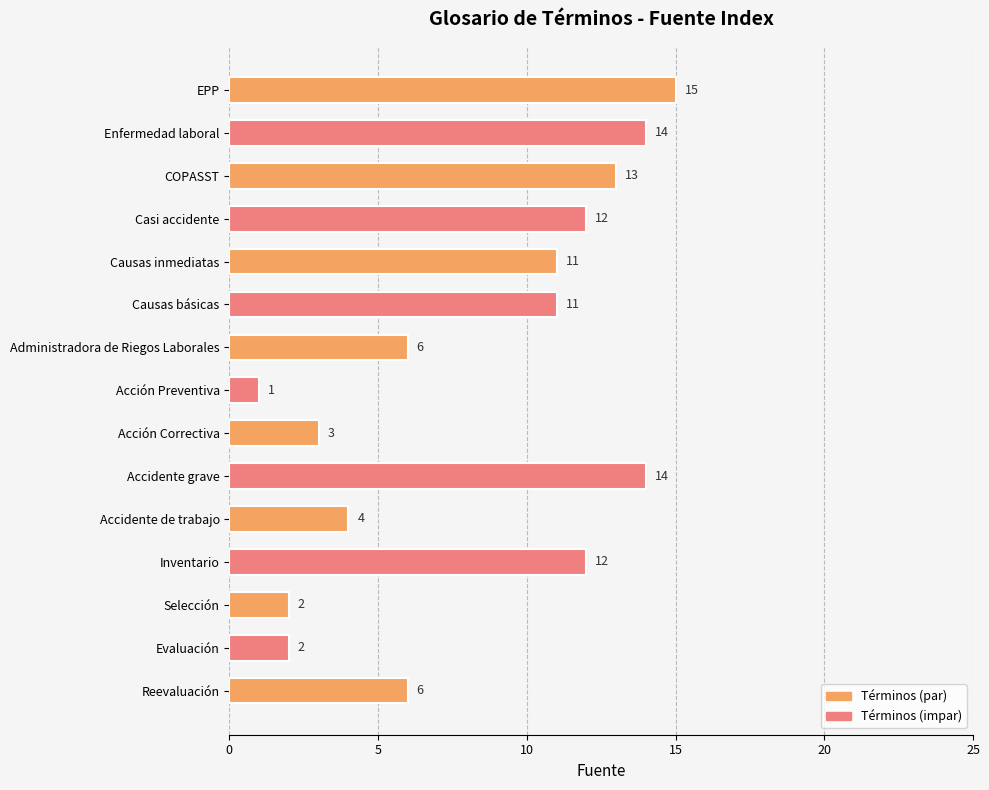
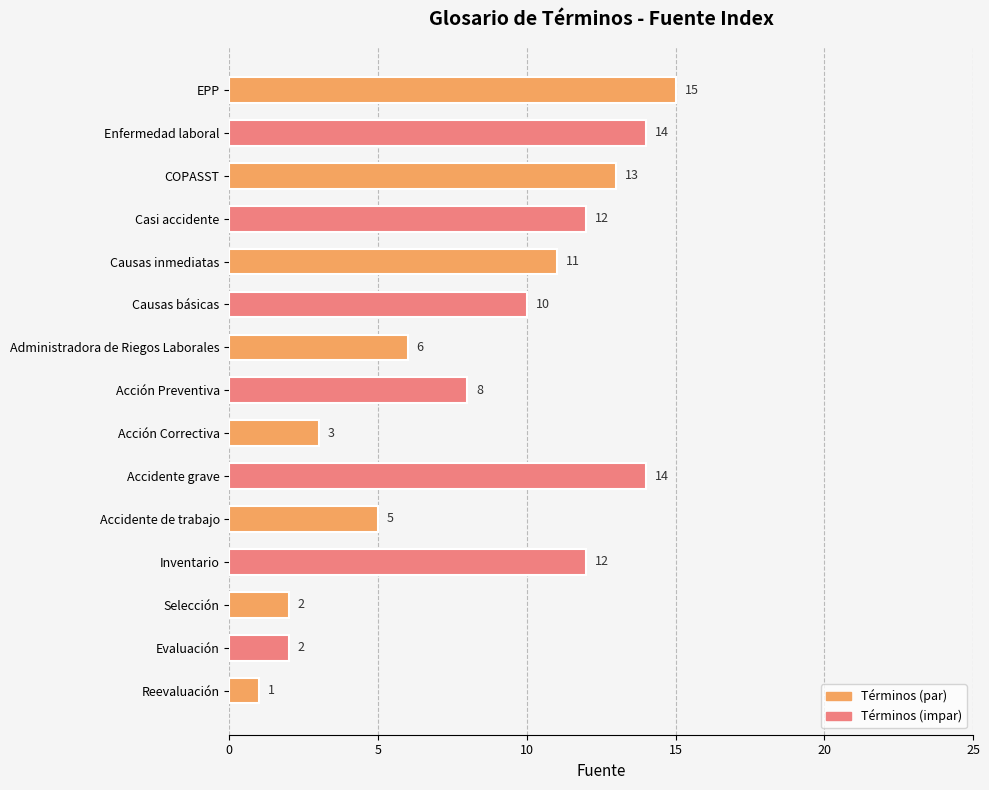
Causas básicas: 11 -> 10
Acción Preventiva: 1 -> 8
Accidente de trabajo: 4 -> 5
Reevaluación: 6 -> 1
